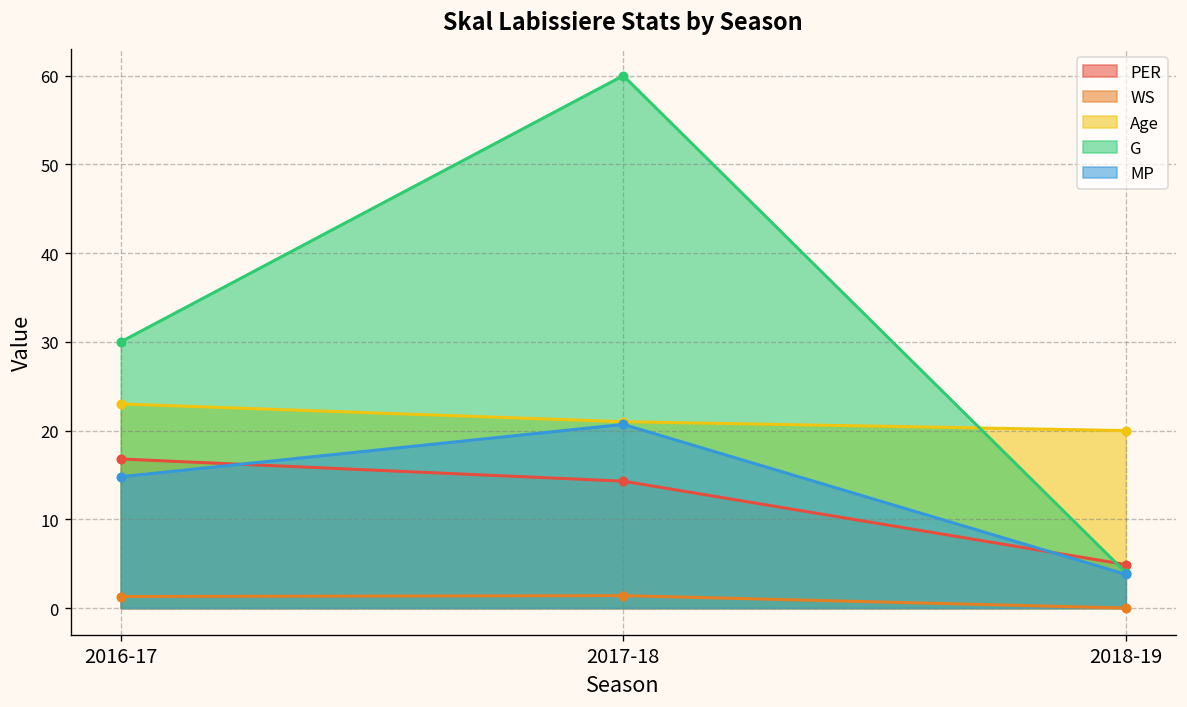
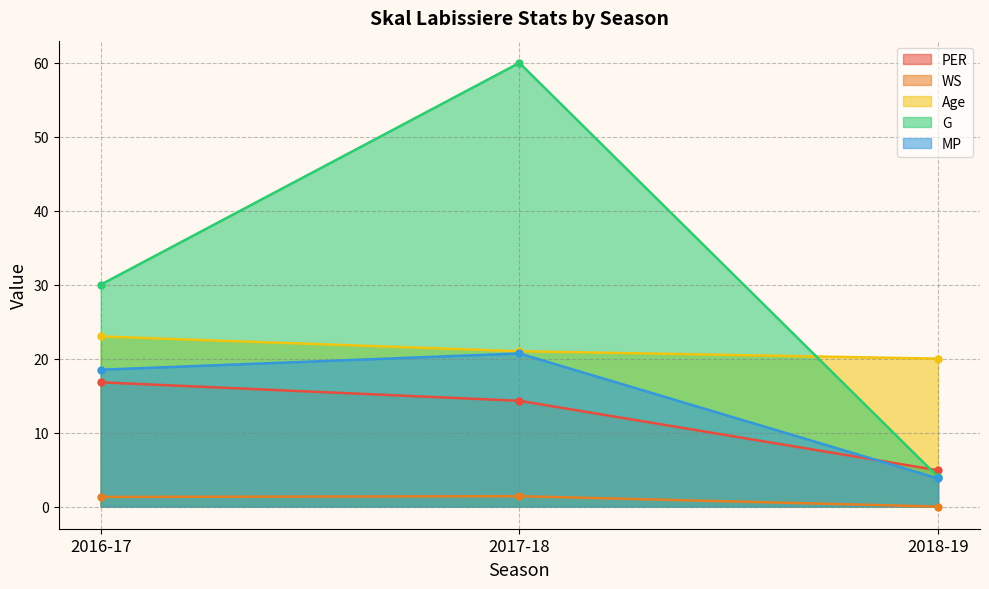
MP, 2016-17: 15 -> 19
